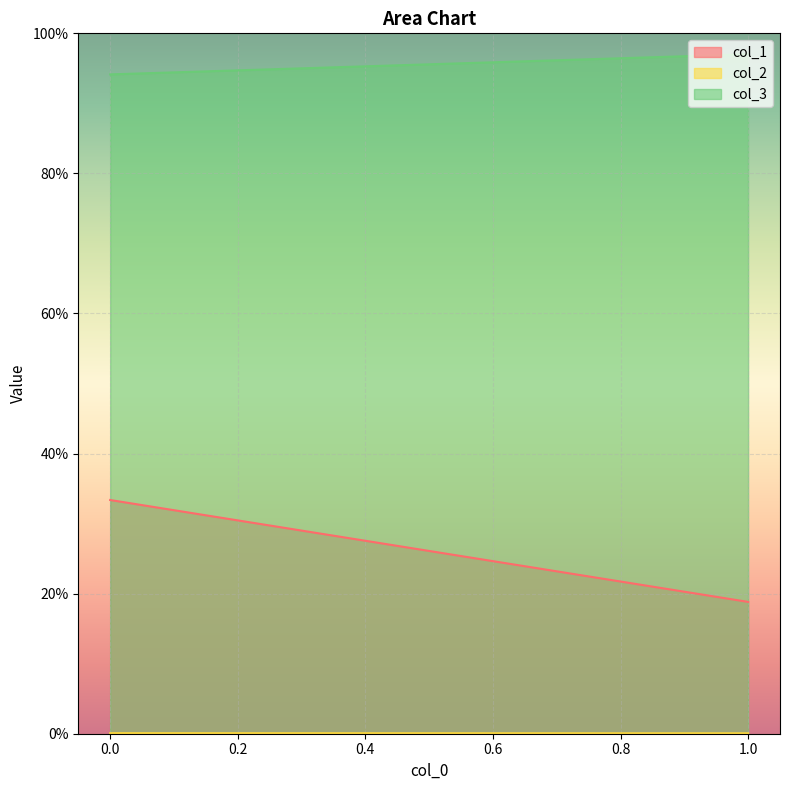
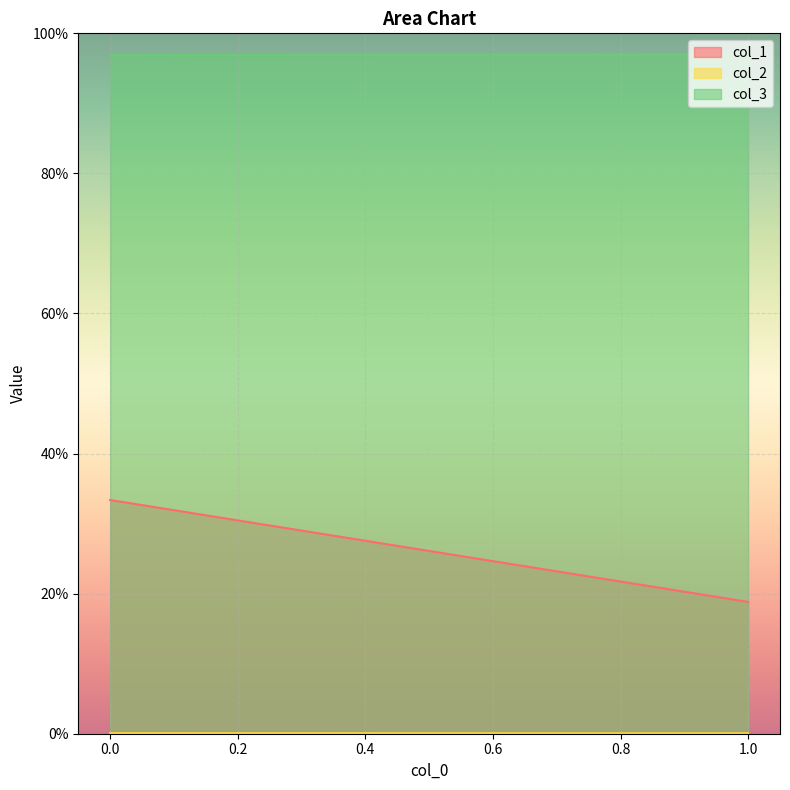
col_3, 0.0: 94% -> 97%
